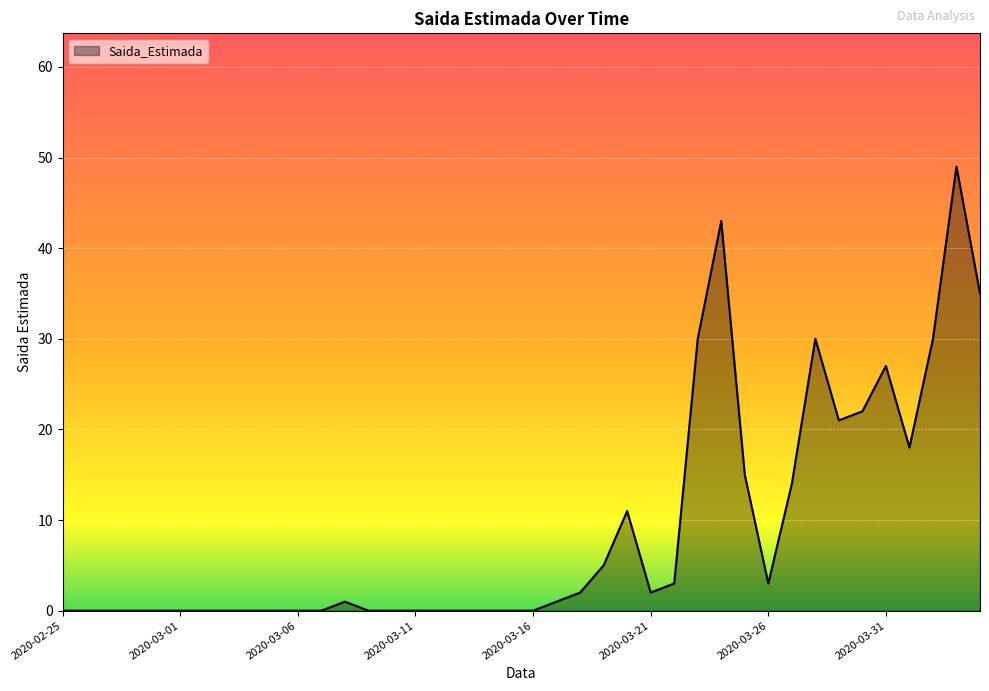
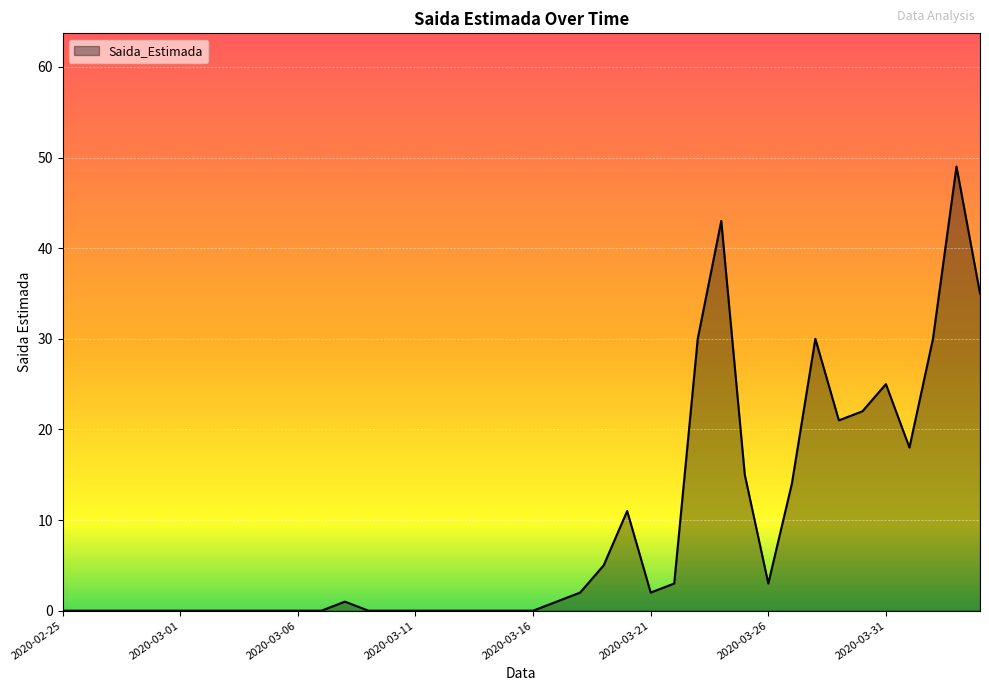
2020-03-31: 27 -> 25
